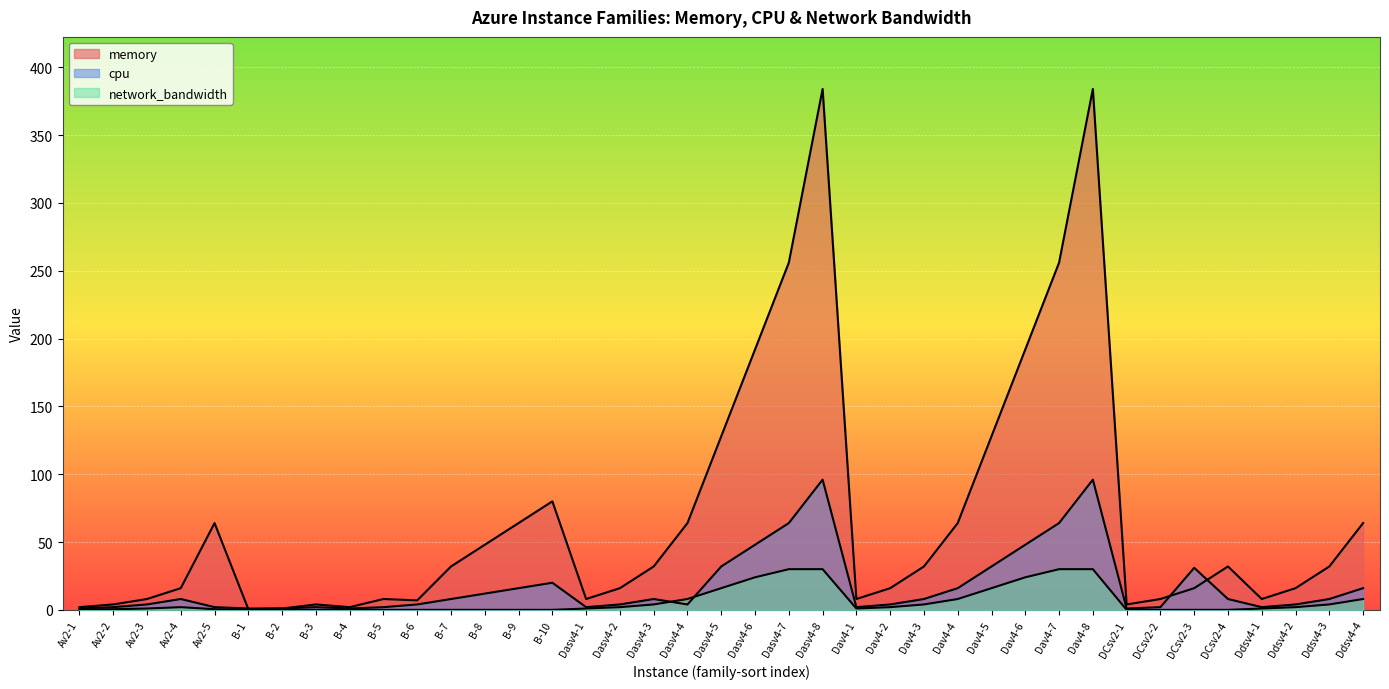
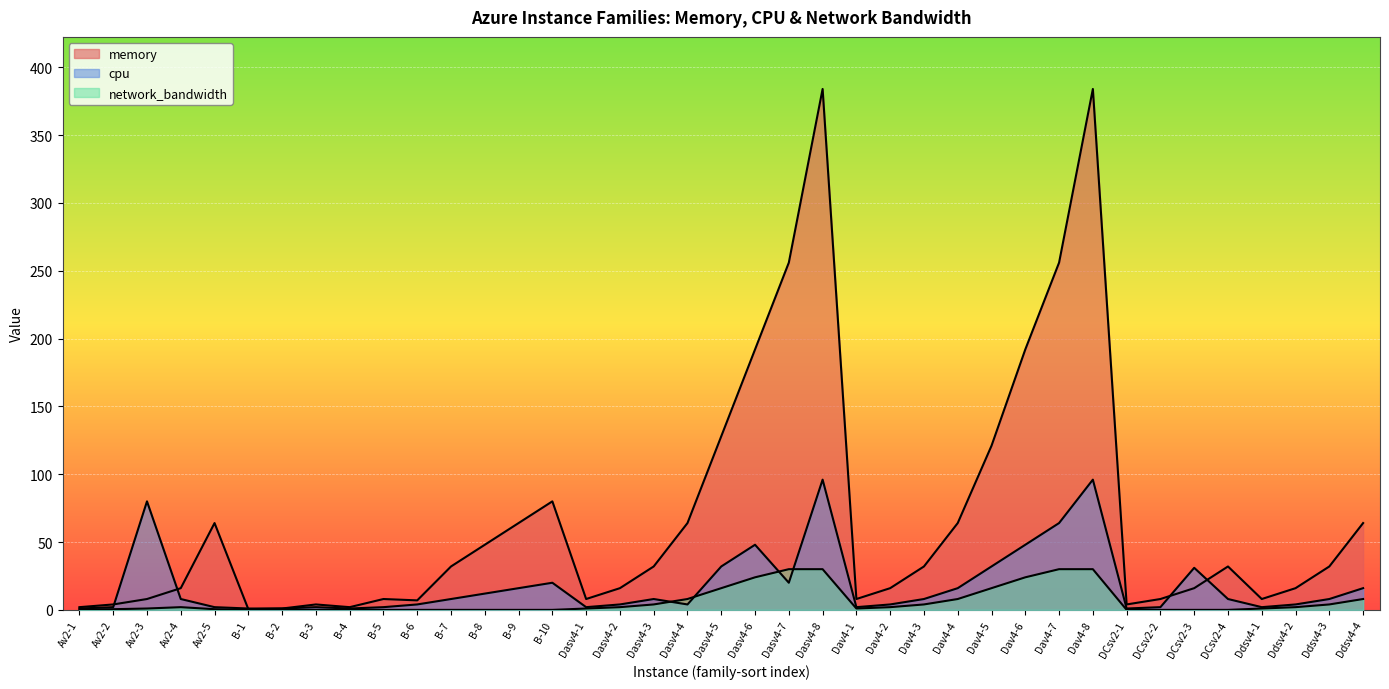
cpu, Av2-3: 4 -> 80
cpu, Dasv4-7: 64 -> 20
memory, Dav4-5: 128 -> 121
